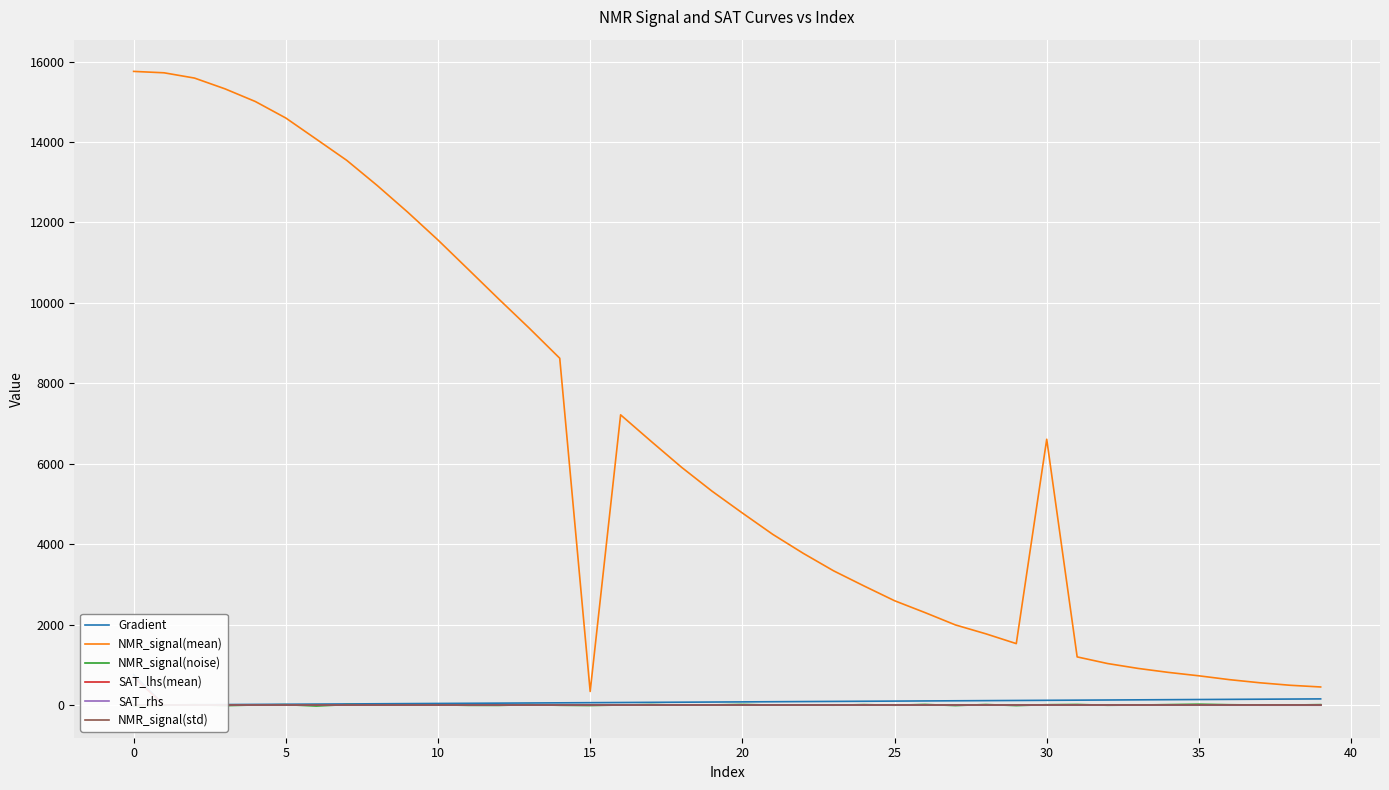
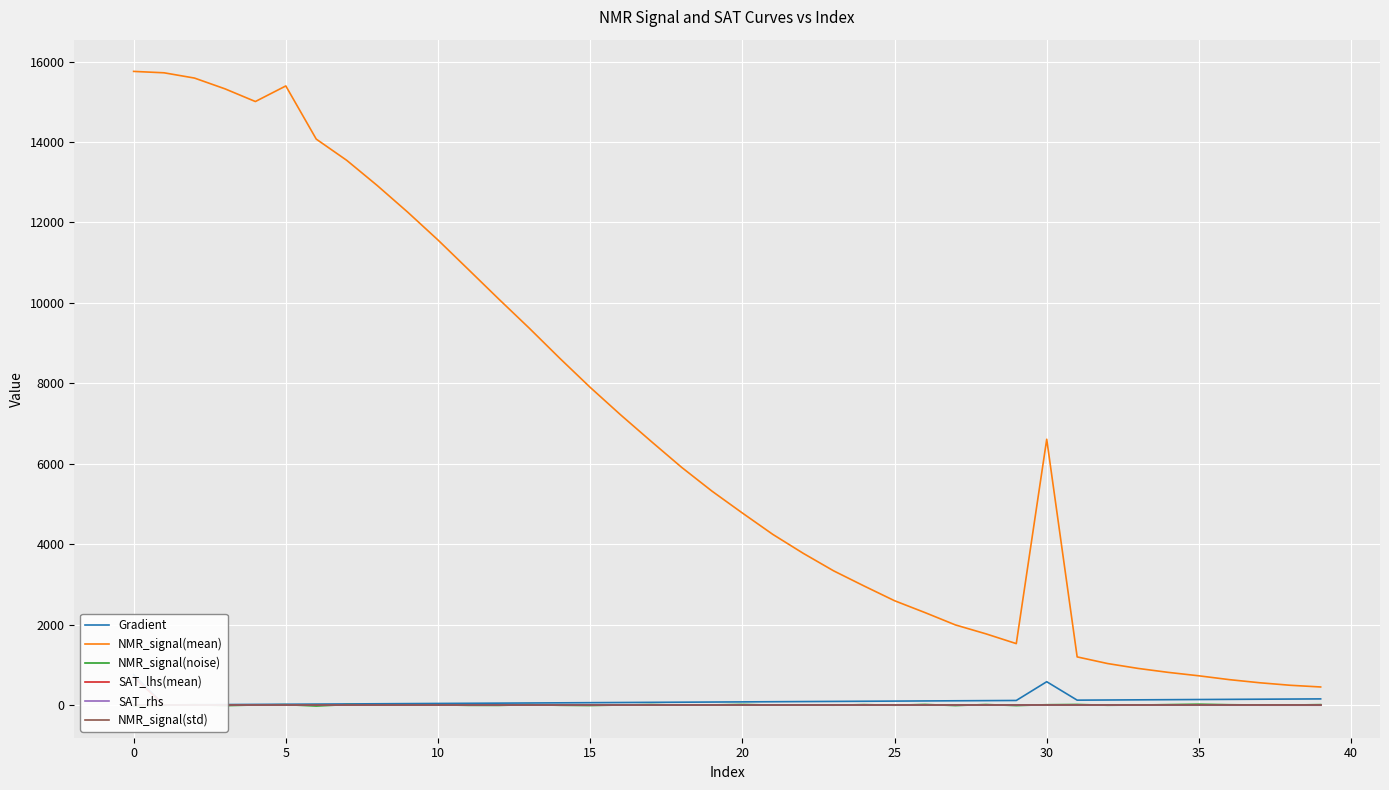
NMR_signal(mean), 5: 14600 -> 15400
NMR_signal(mean), 15: 300 -> 7900
Gradient, 30: 100 -> 600
